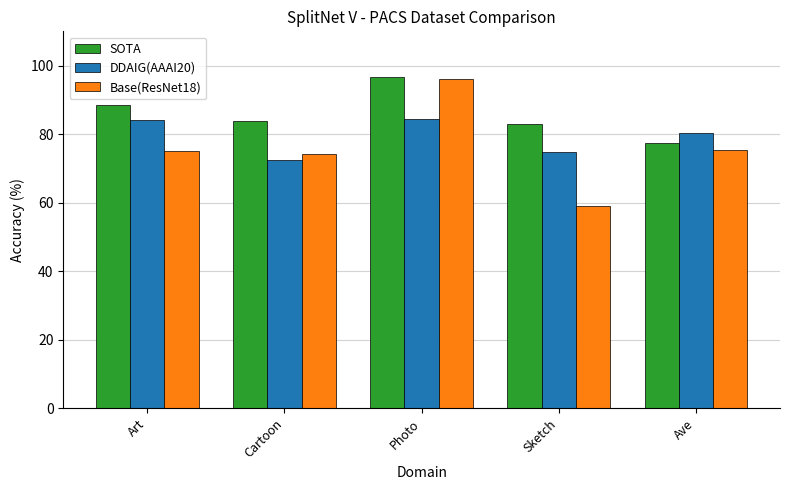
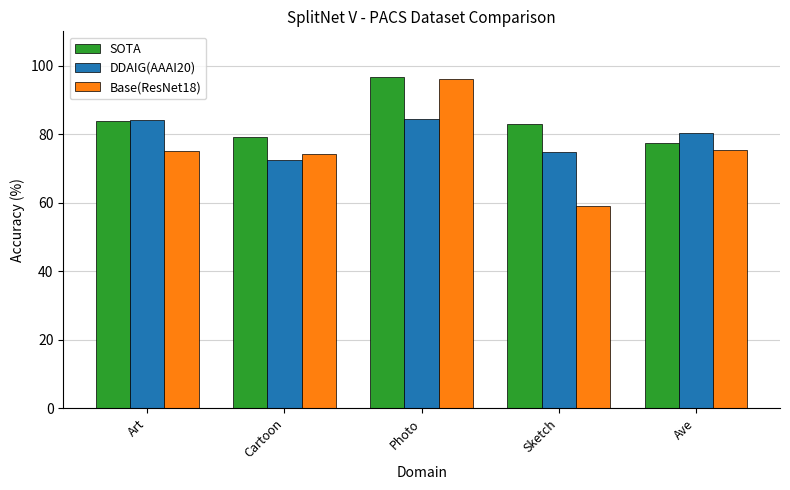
SOTA, Art: 88 -> 84
SOTA, Cartoon: 84 -> 79
